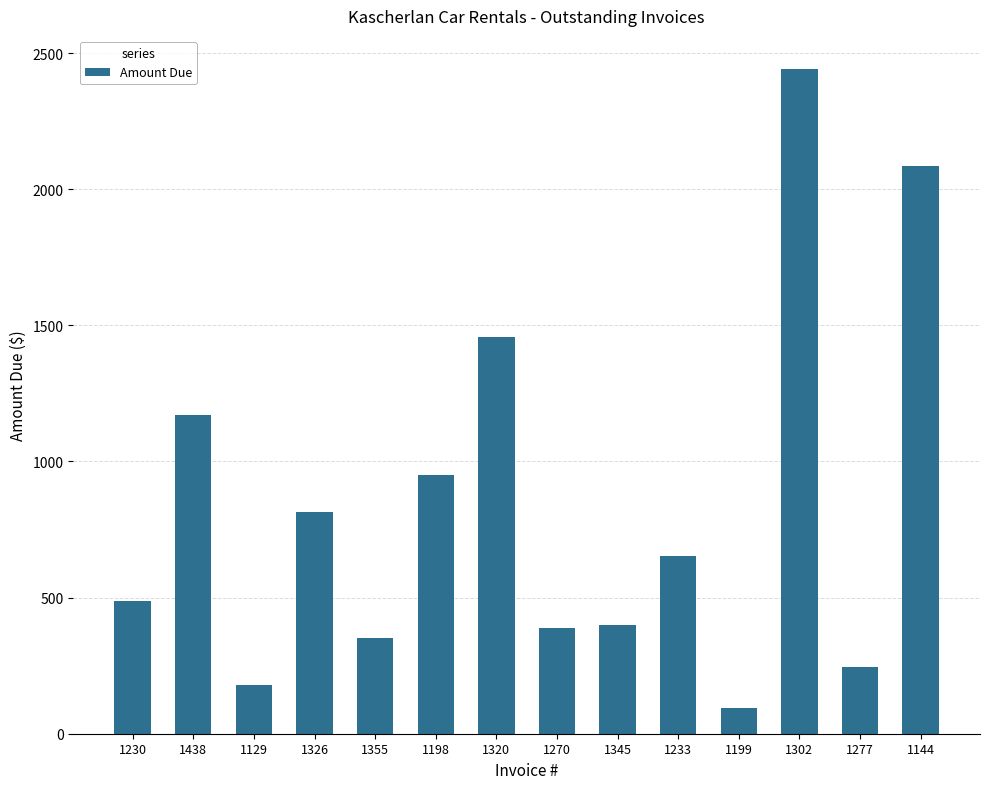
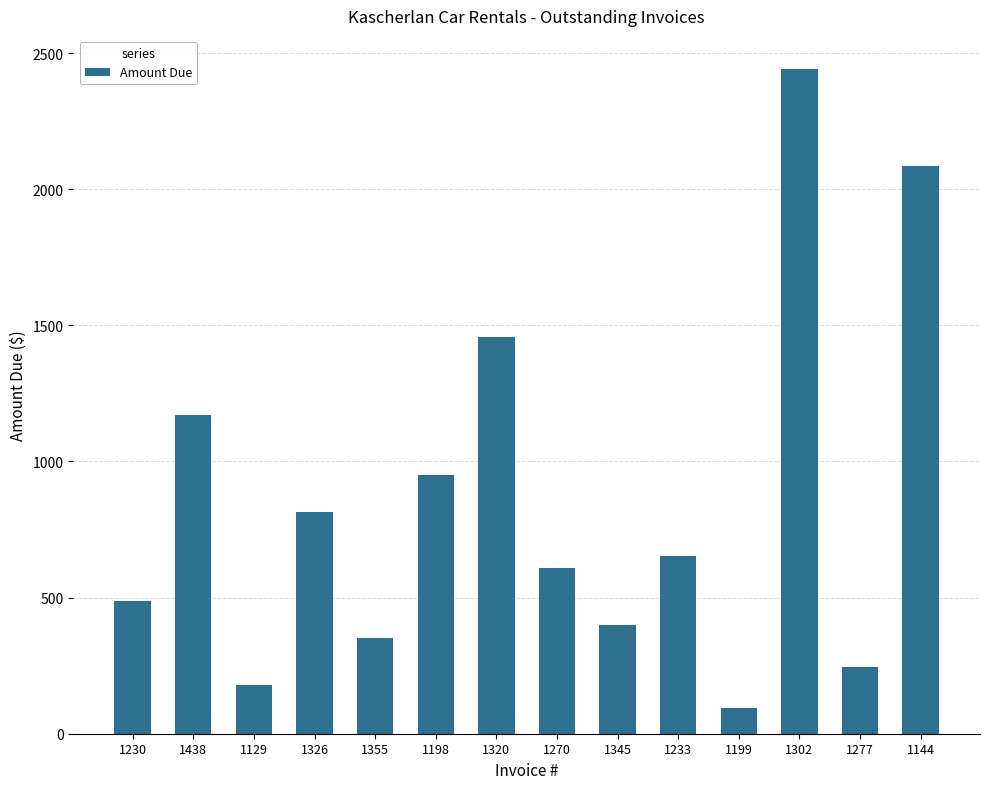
1270: 390 -> 610
